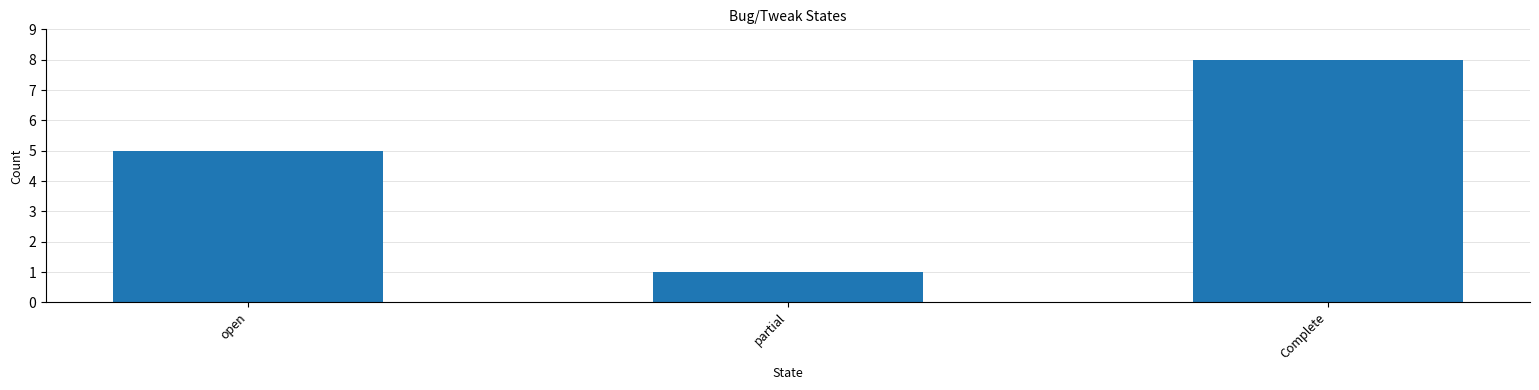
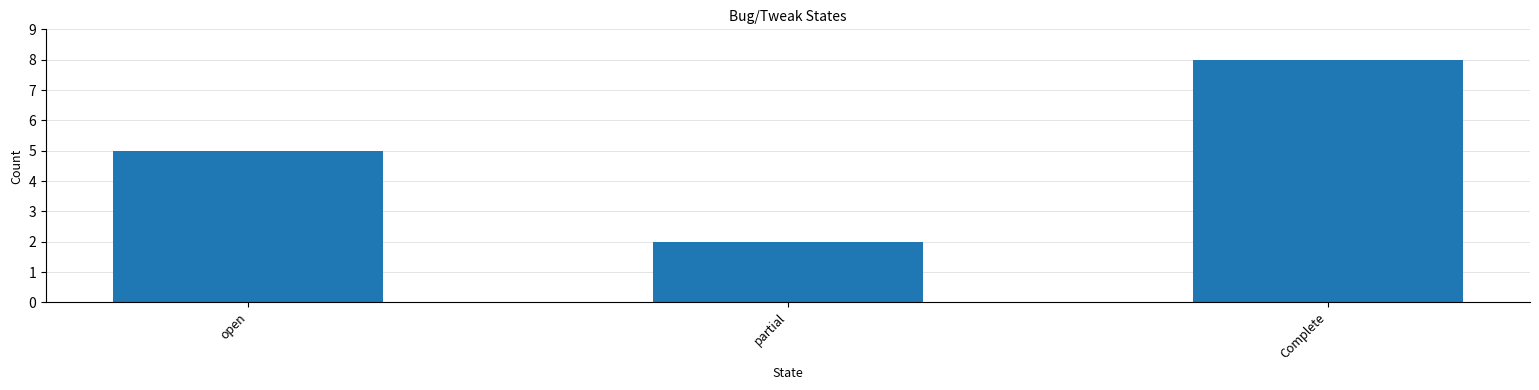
partial: 1 -> 2
